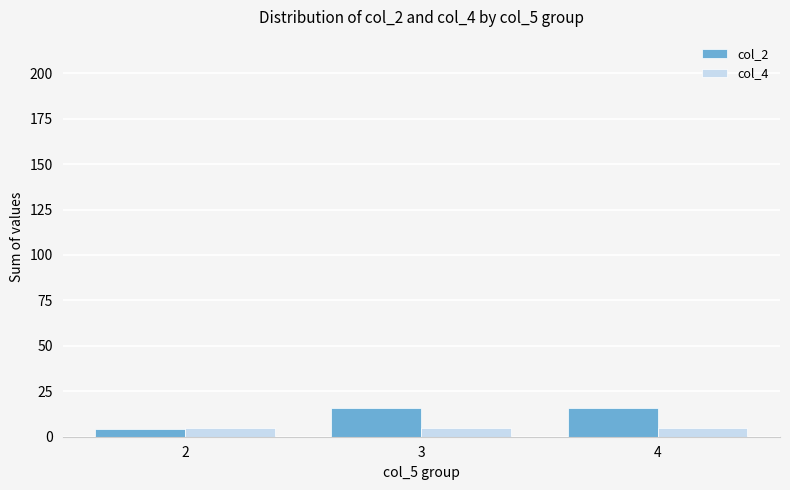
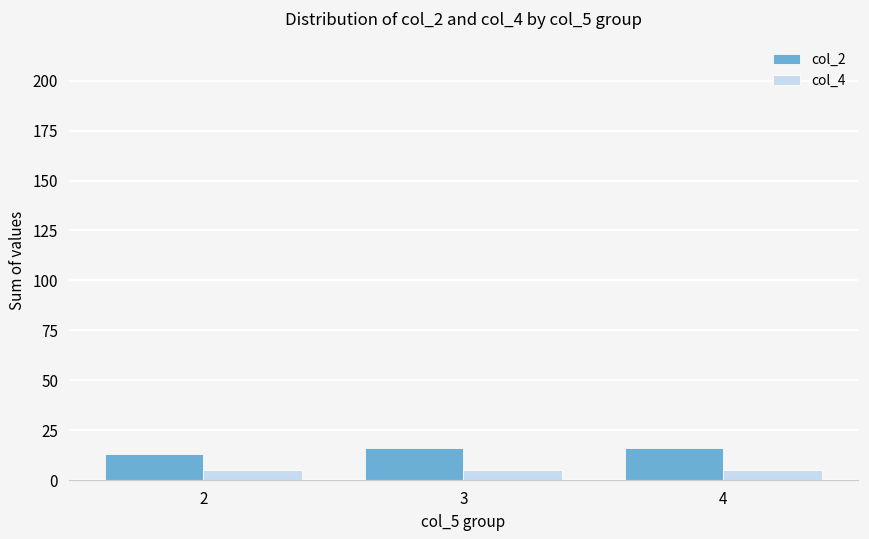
col_2, 2: 4 -> 13
